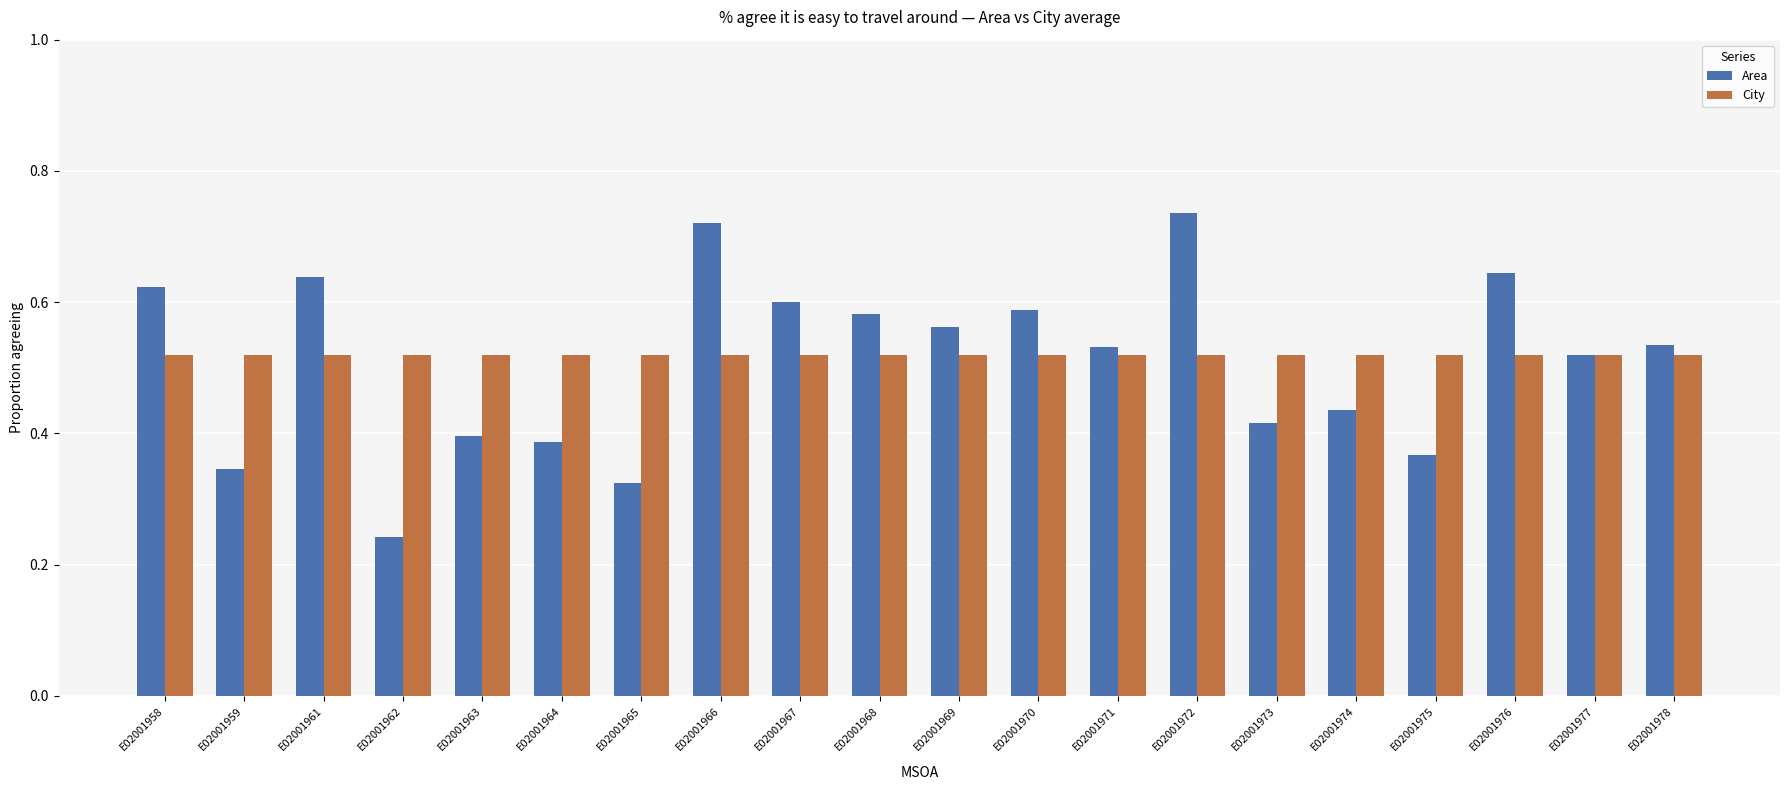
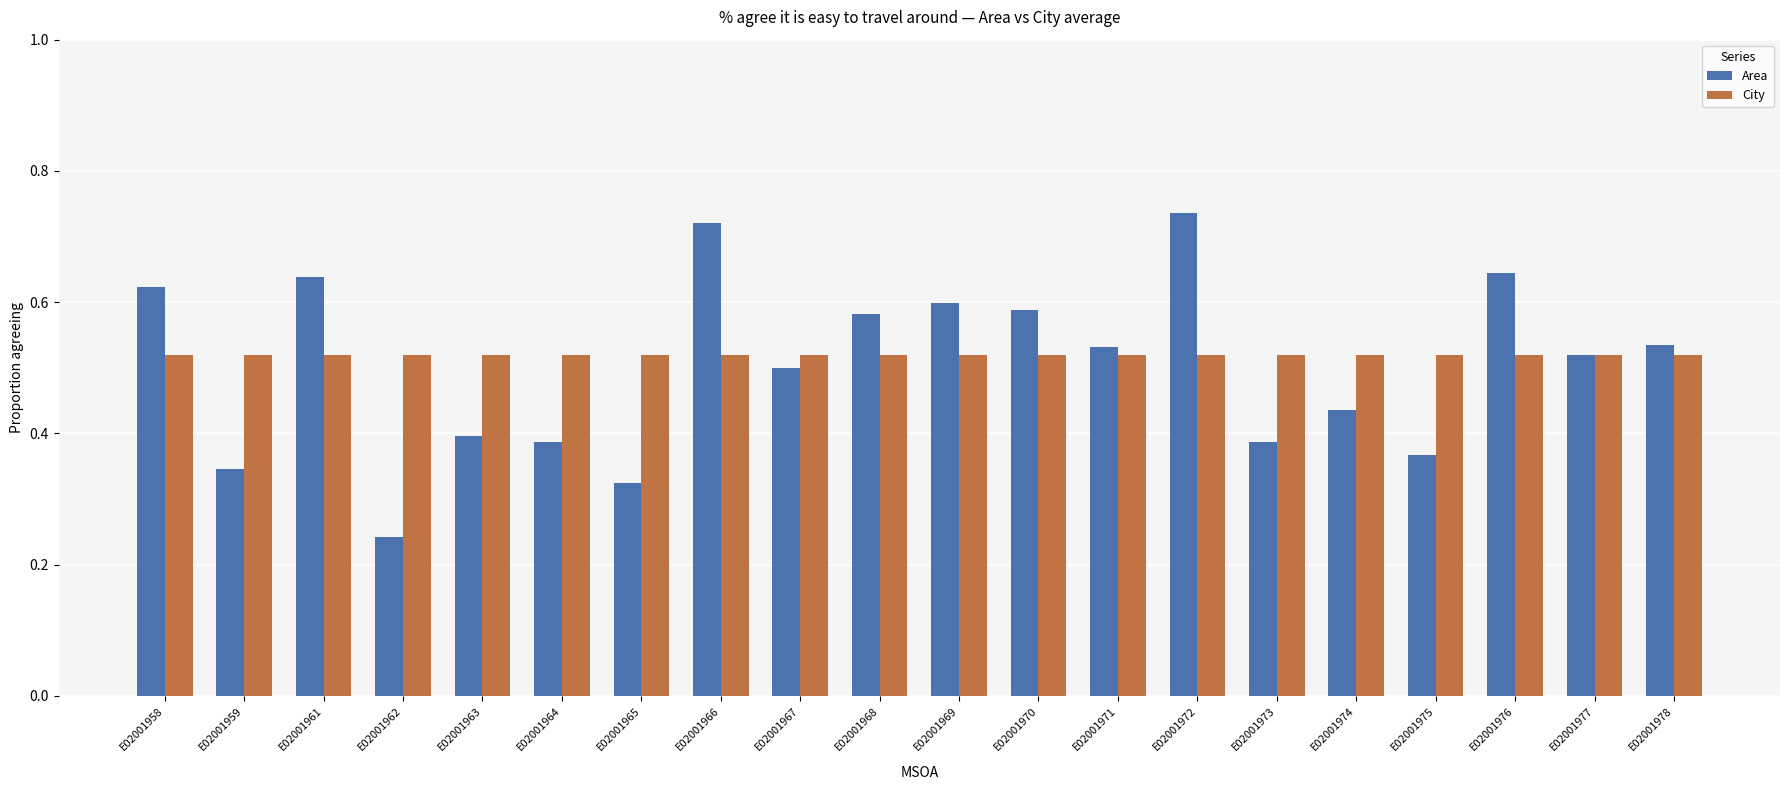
Area, E02001967: 0.6 -> 0.5
Area, E02001969: 0.56 -> 0.60
Area, E02001973: 0.42 -> 0.39
